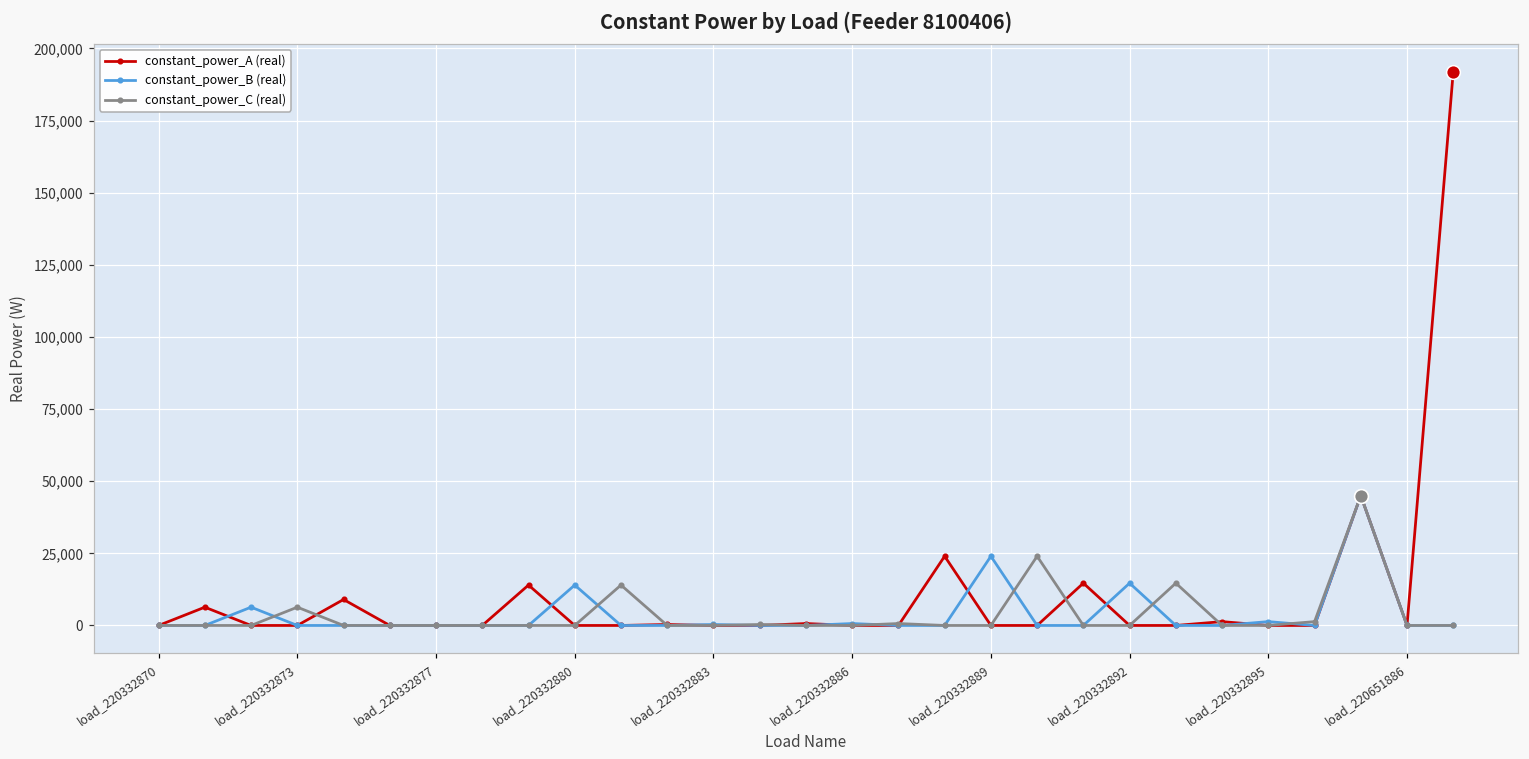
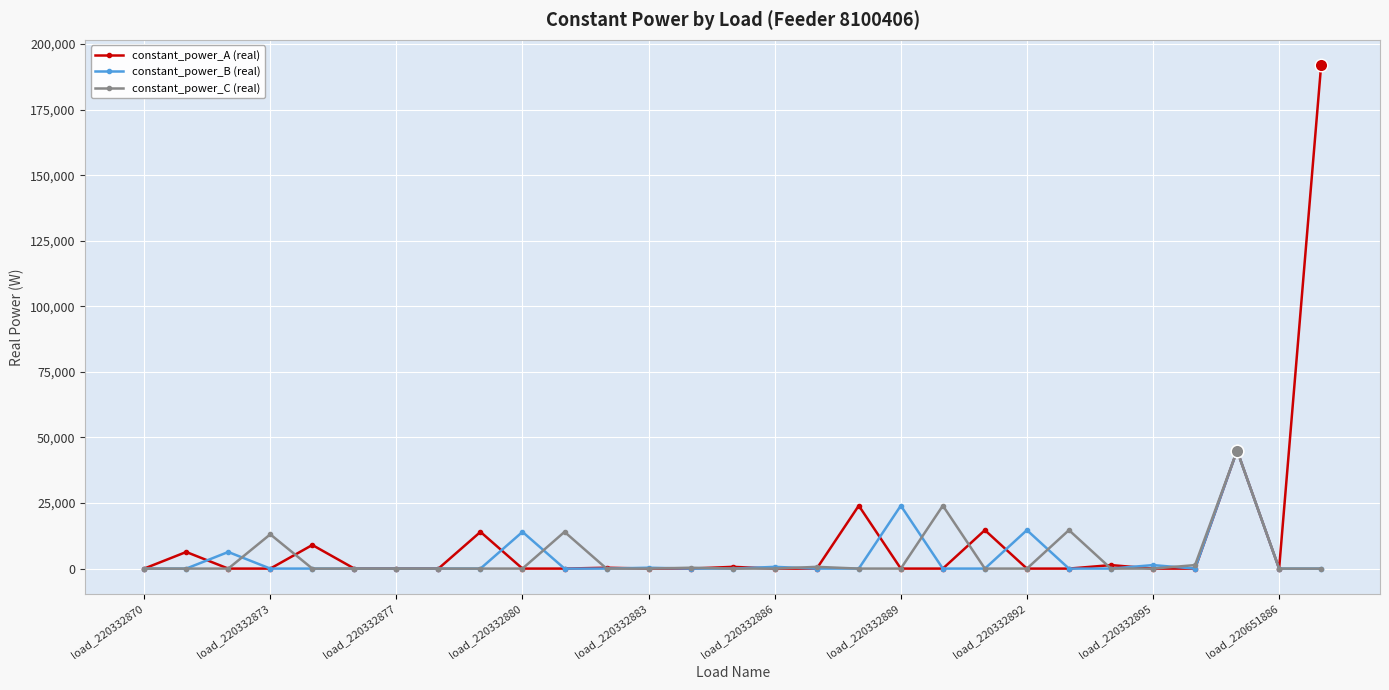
constant_power_C (real), load_220332873: 6,000 -> 13,000
